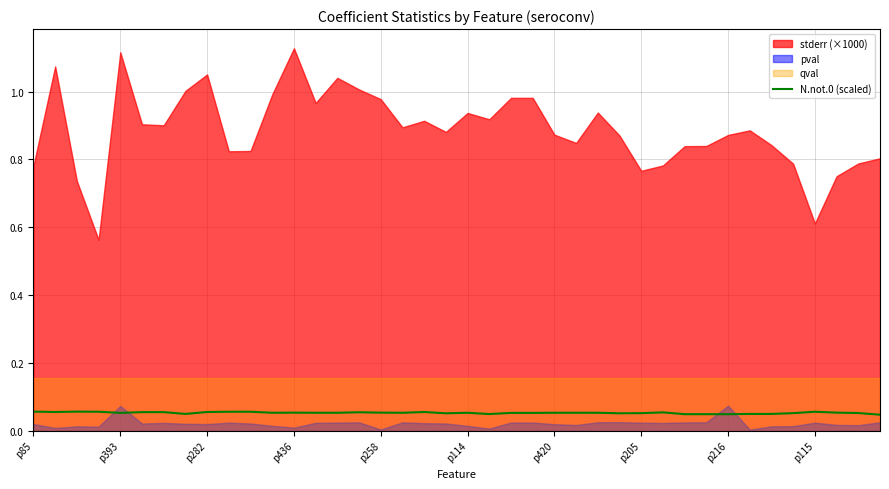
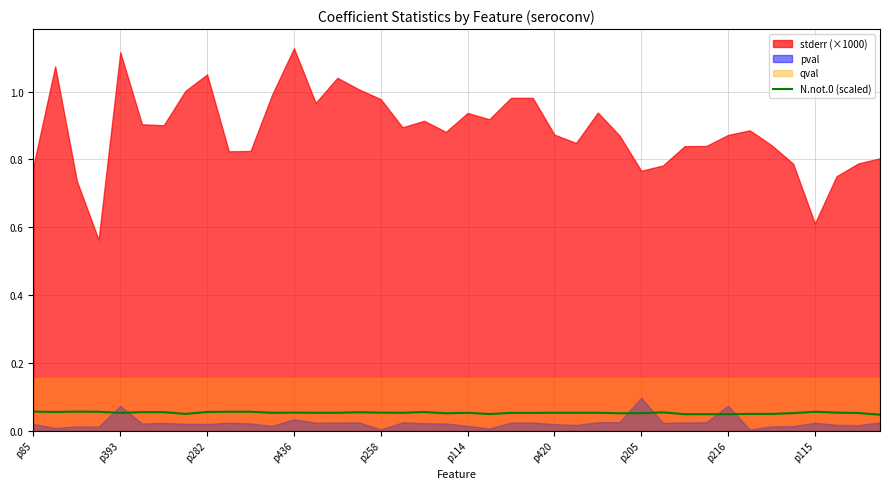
pval, p436: 0.01 -> 0.03
pval, p205: 0.02 -> 0.10
